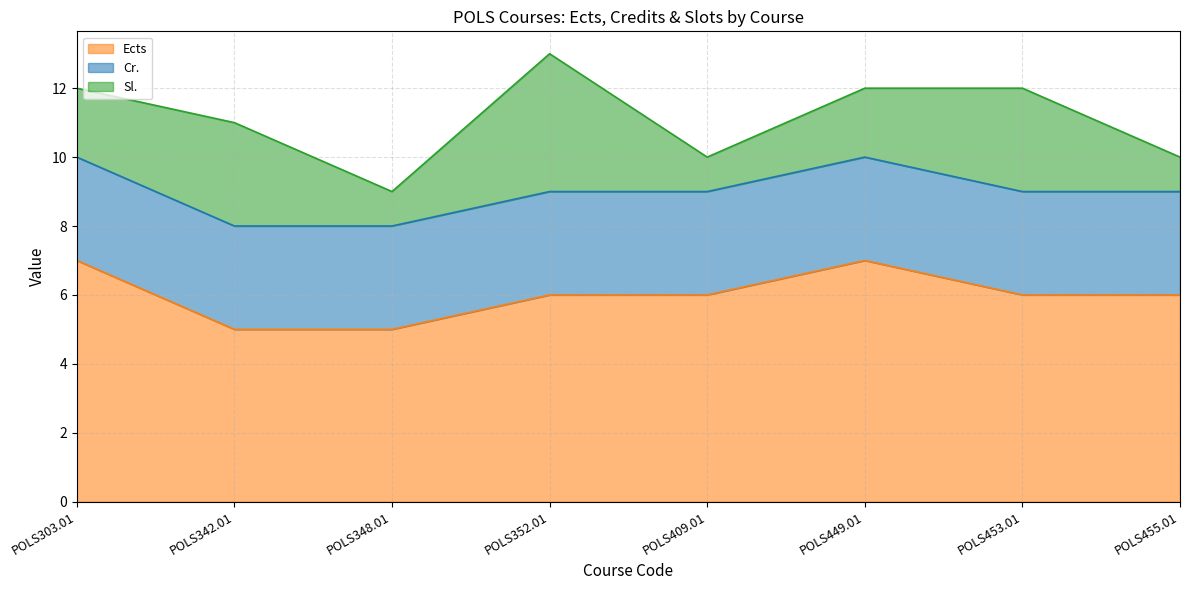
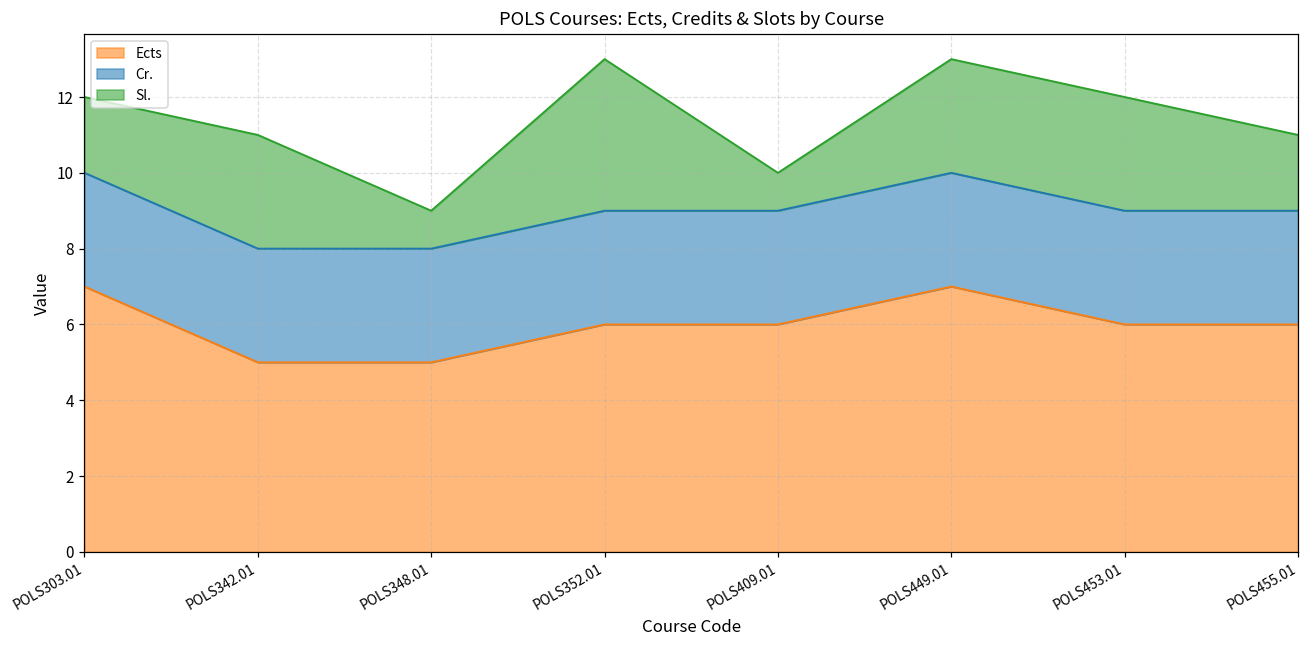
Sl., POLS449.01: 2 -> 3
Sl., POLS455.01: 1 -> 2
